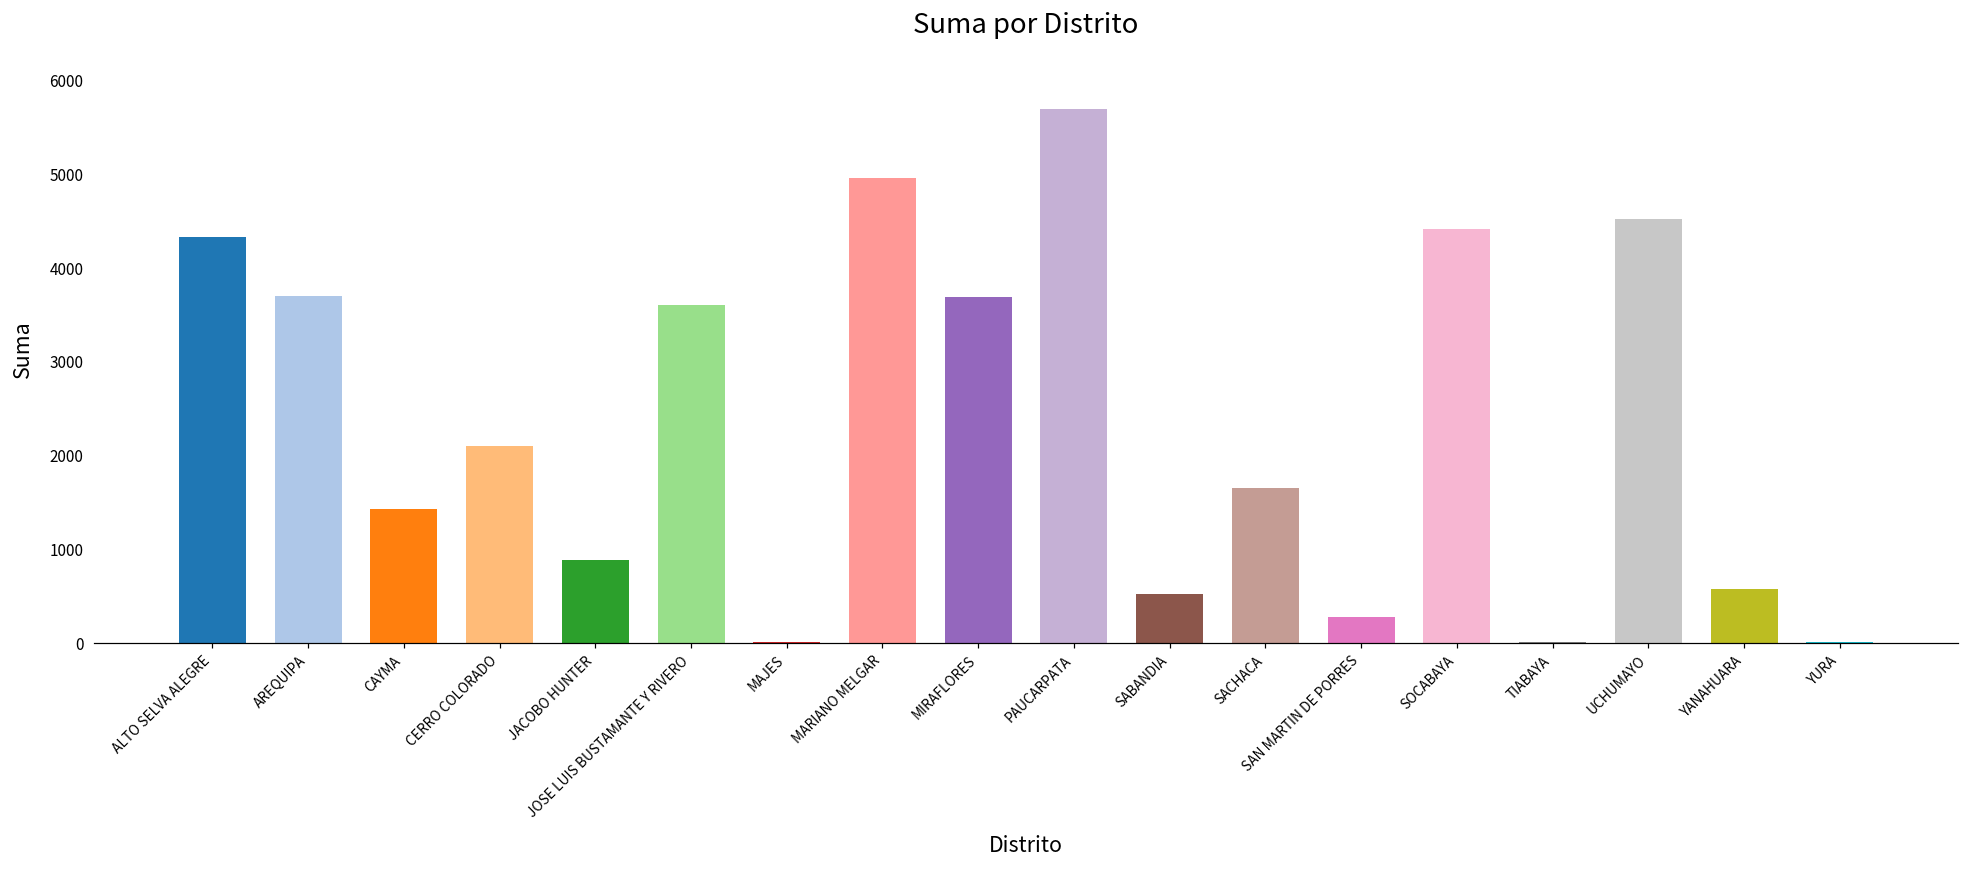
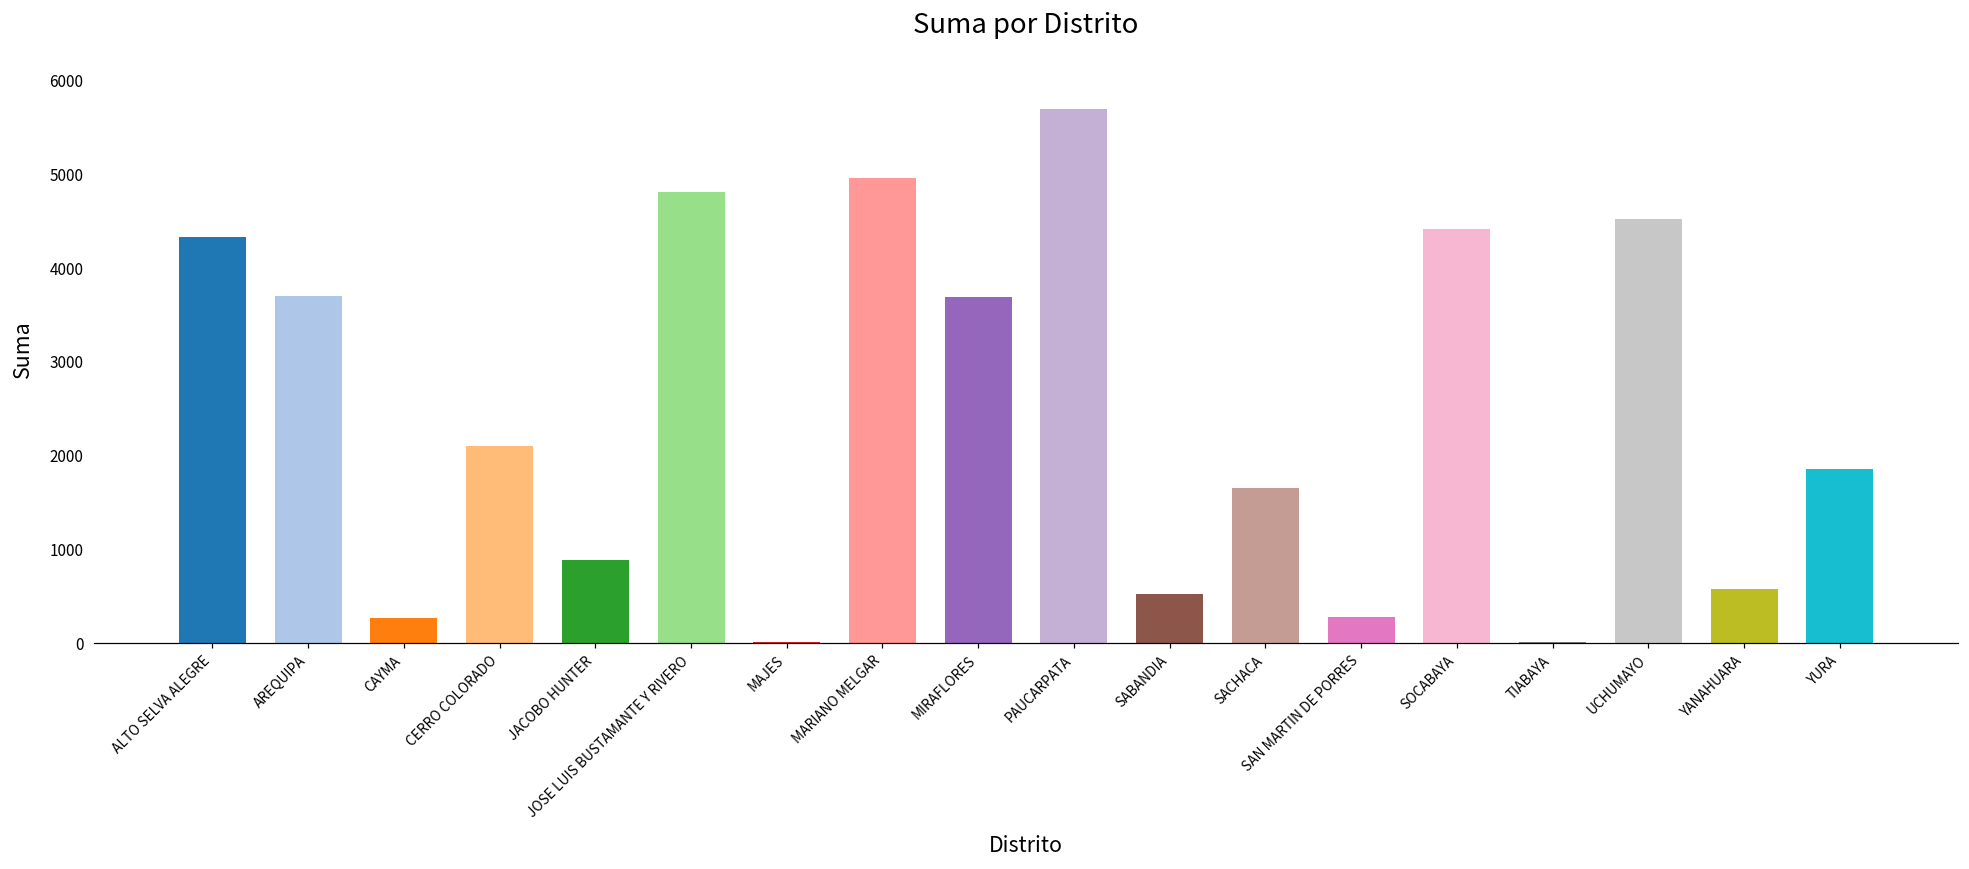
CAYMA: 1400 -> 300
JOSE LUIS BUSTAMANTE Y RIVERO: 3600 -> 4800
YURA: 0 -> 1900
